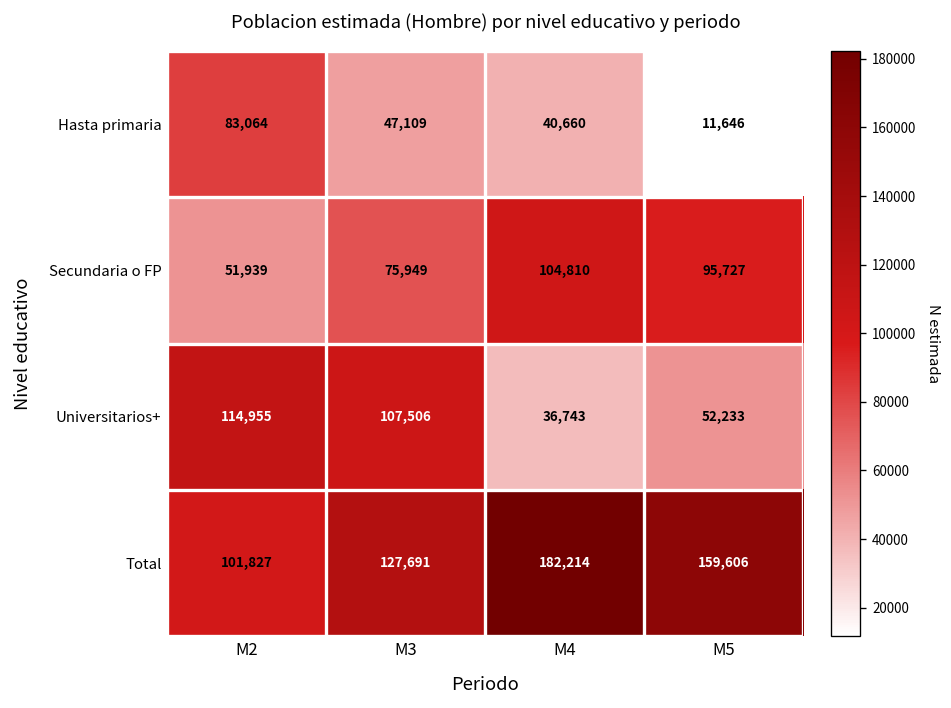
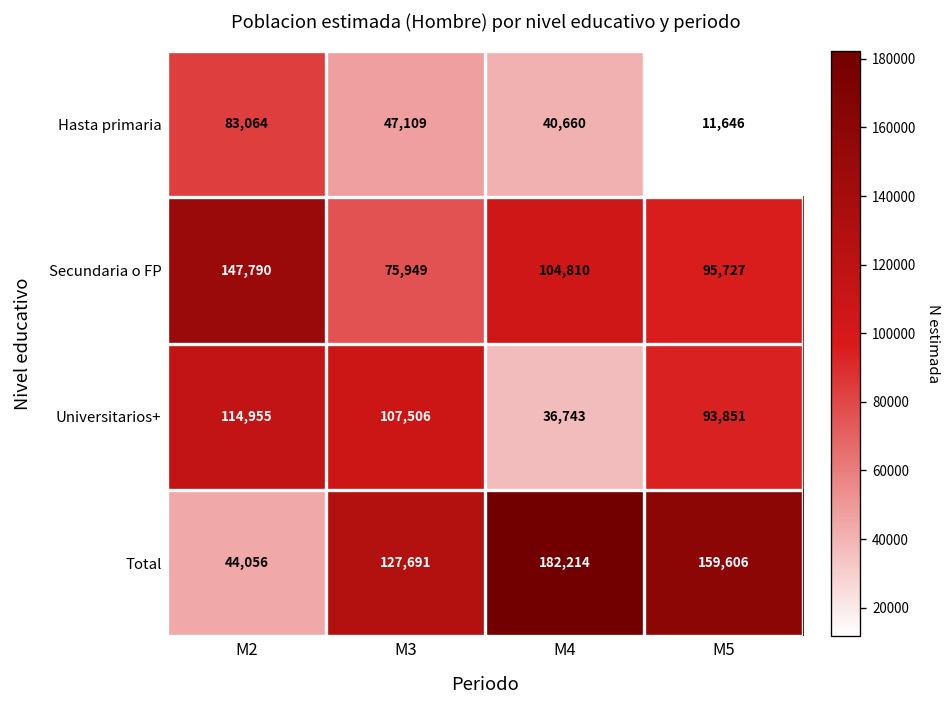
Secundaria o FP, M2: 51,939 -> 147,790
Universitarios+, M5: 52,233 -> 93,851
Total, M2: 101,827 -> 44,056
